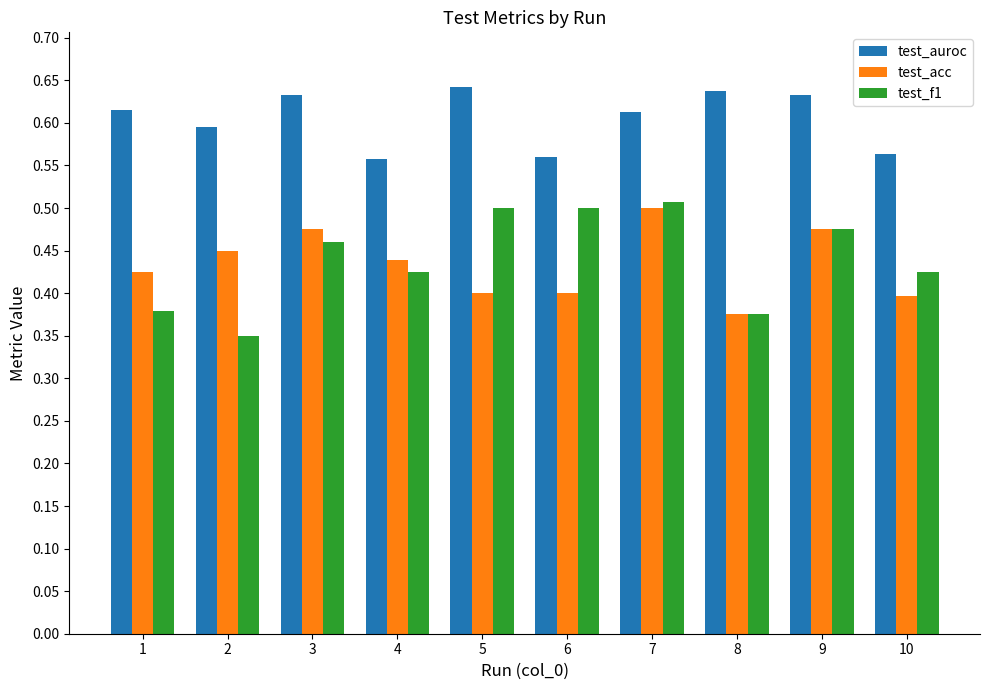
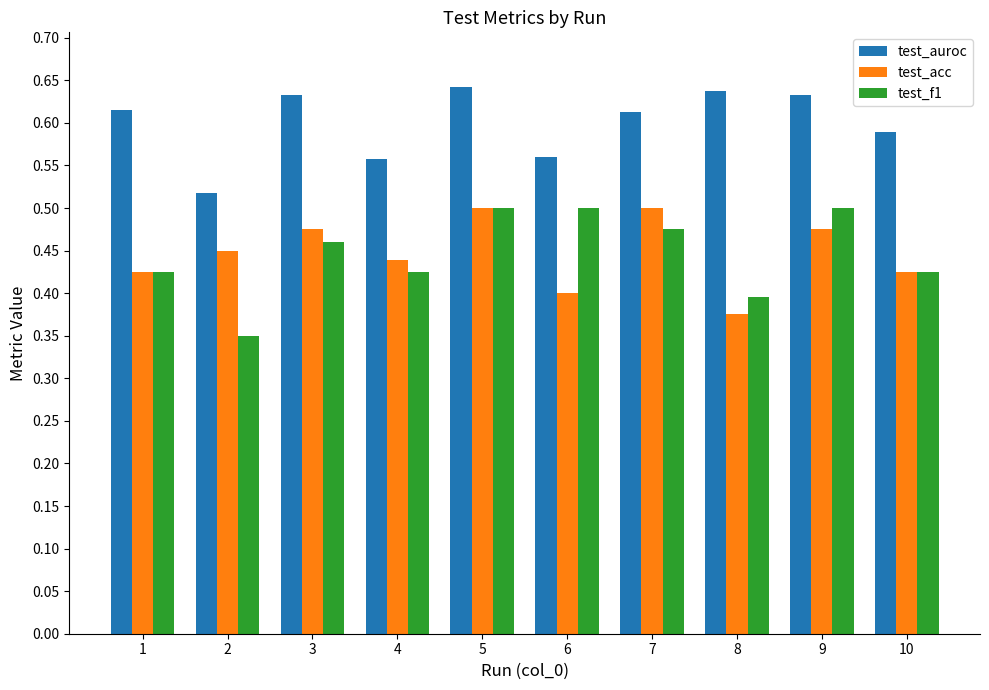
test_f1, 1: 0.38 -> 0.43
test_auroc, 2: 0.60 -> 0.52
test_acc, 5: 0.4 -> 0.5
test_f1, 7: 0.51 -> 0.48
test_f1, 8: 0.38 -> 0.40
test_f1, 9: 0.48 -> 0.50
test_auroc, 10: 0.56 -> 0.59
test_acc, 10: 0.40 -> 0.43
